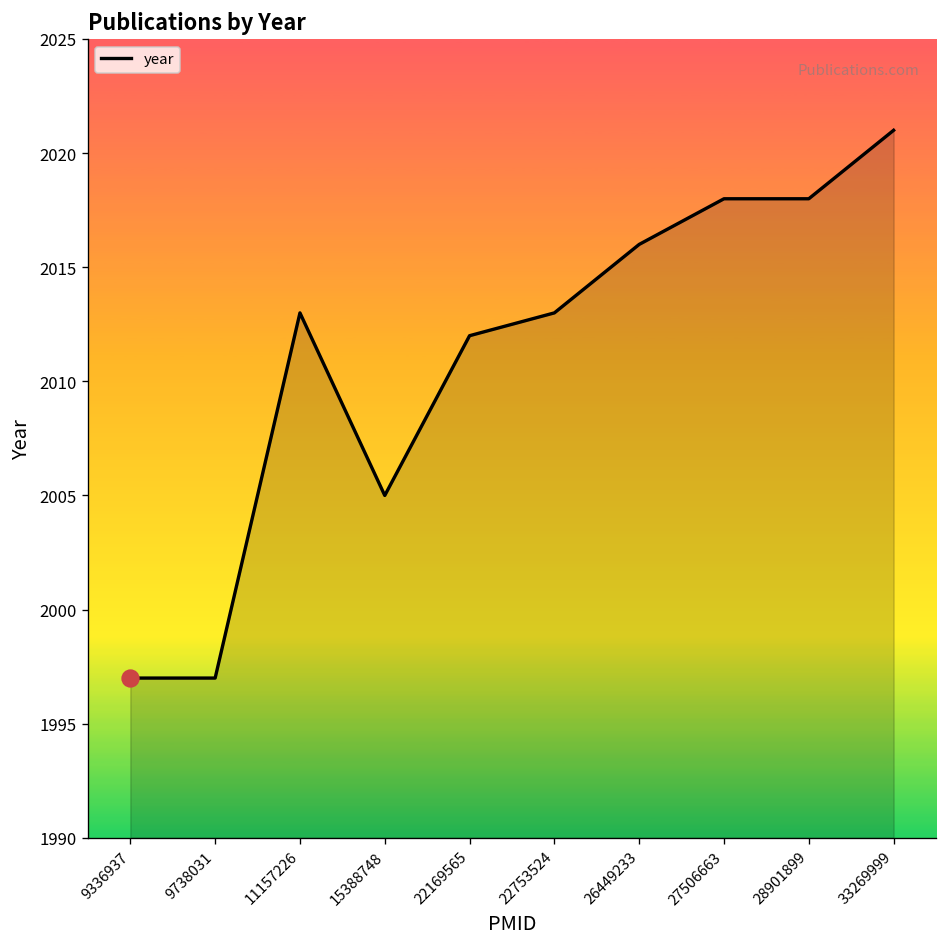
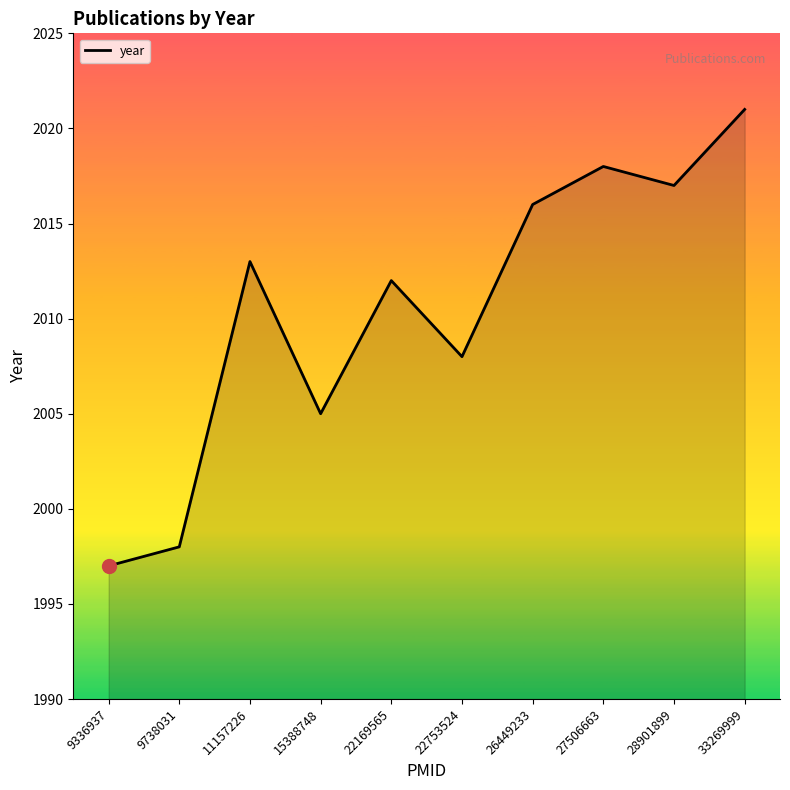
year, 9738031: 1997 -> 1998
year, 22753524: 2013 -> 2008
year, 28901899: 2018 -> 2017
